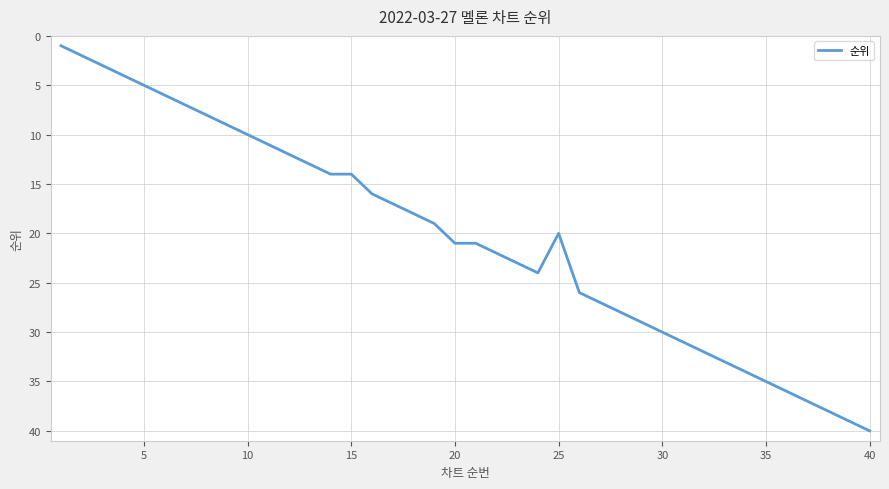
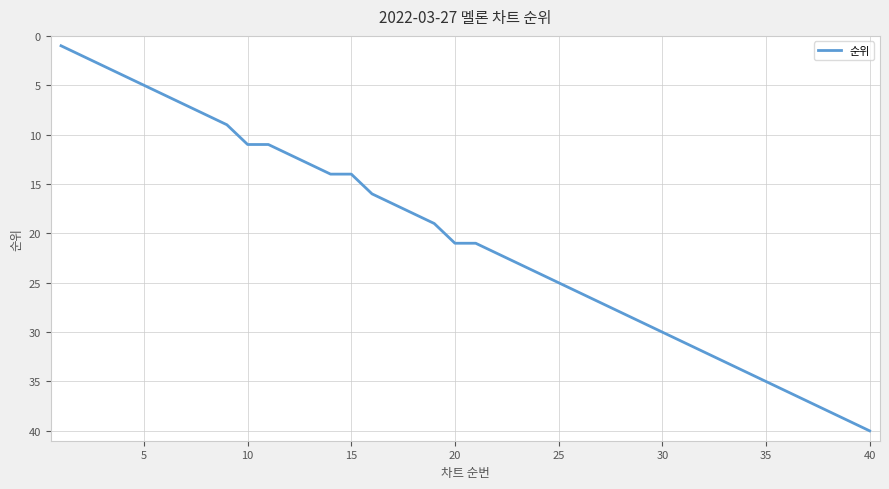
10: 10 -> 11
25: 20 -> 25
